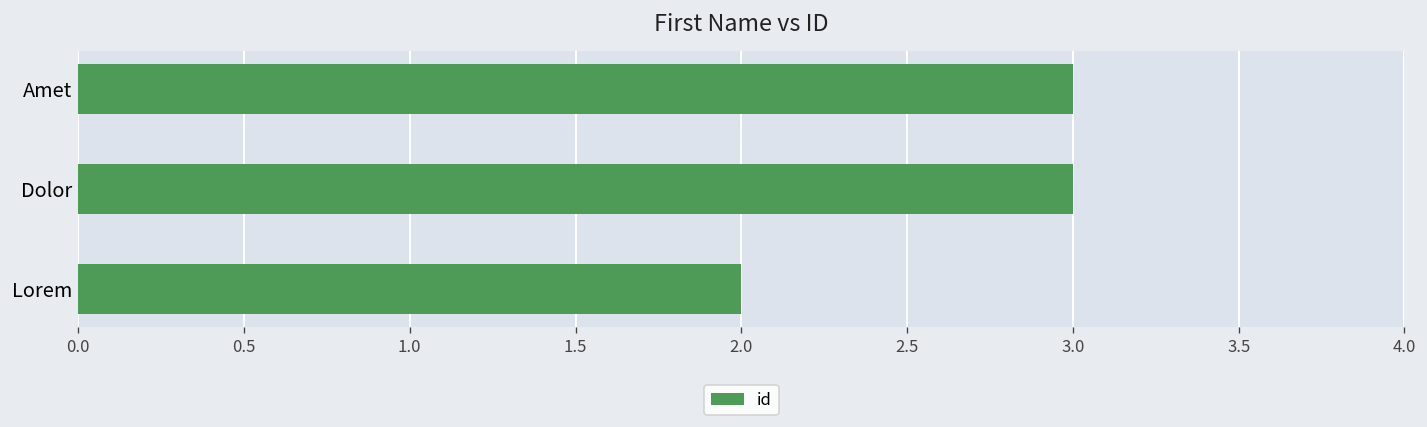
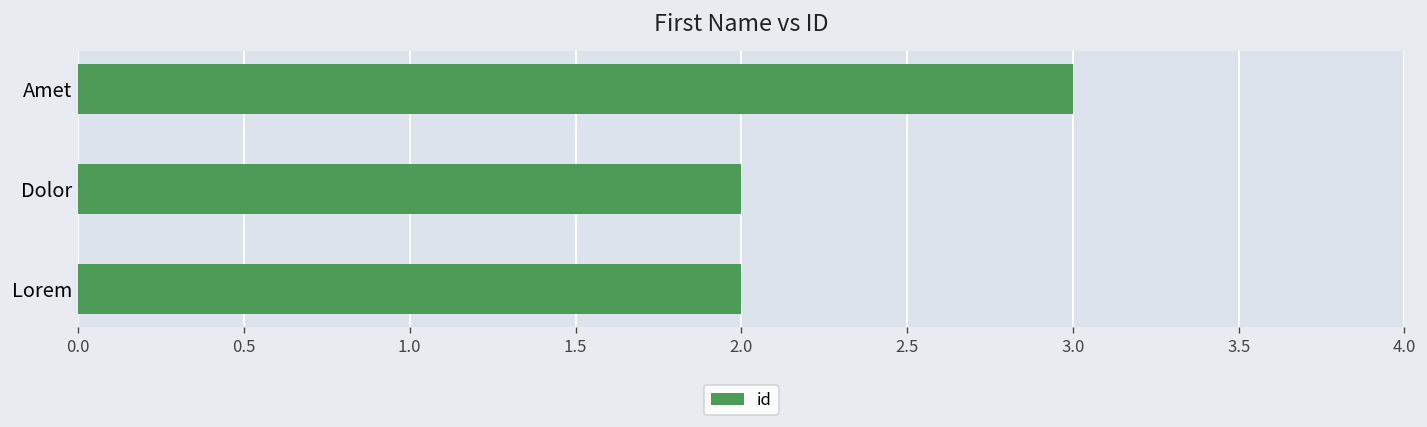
Dolor: 3 -> 2
